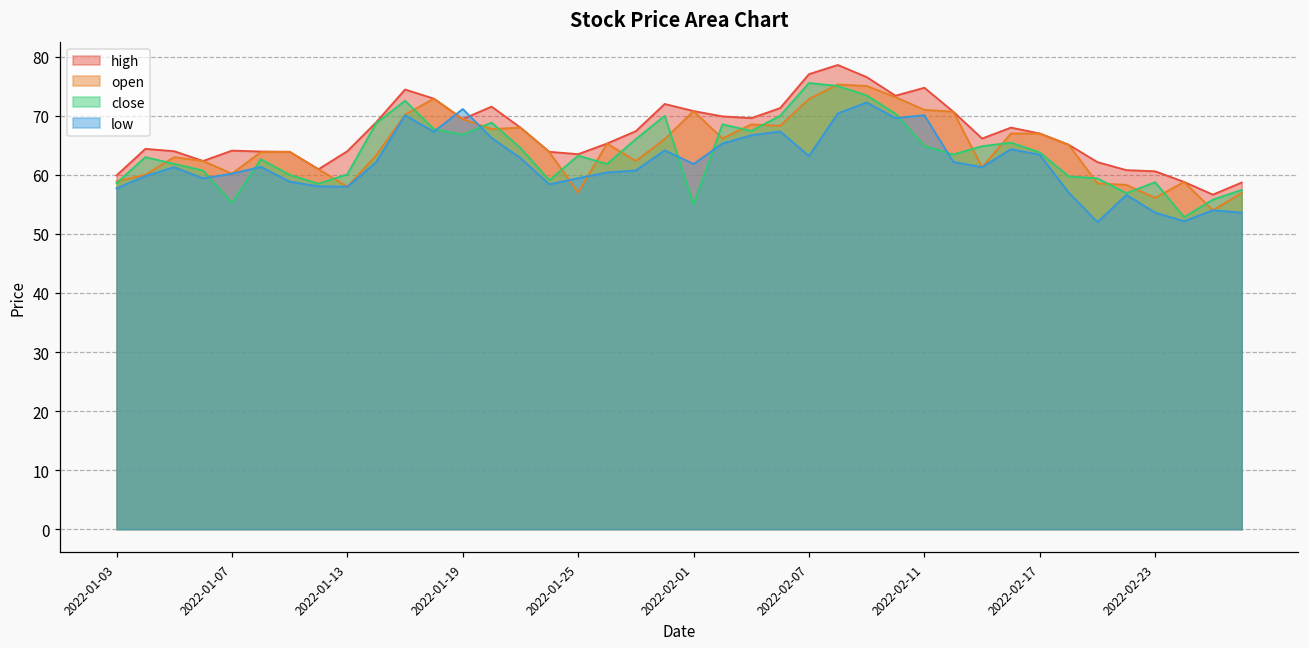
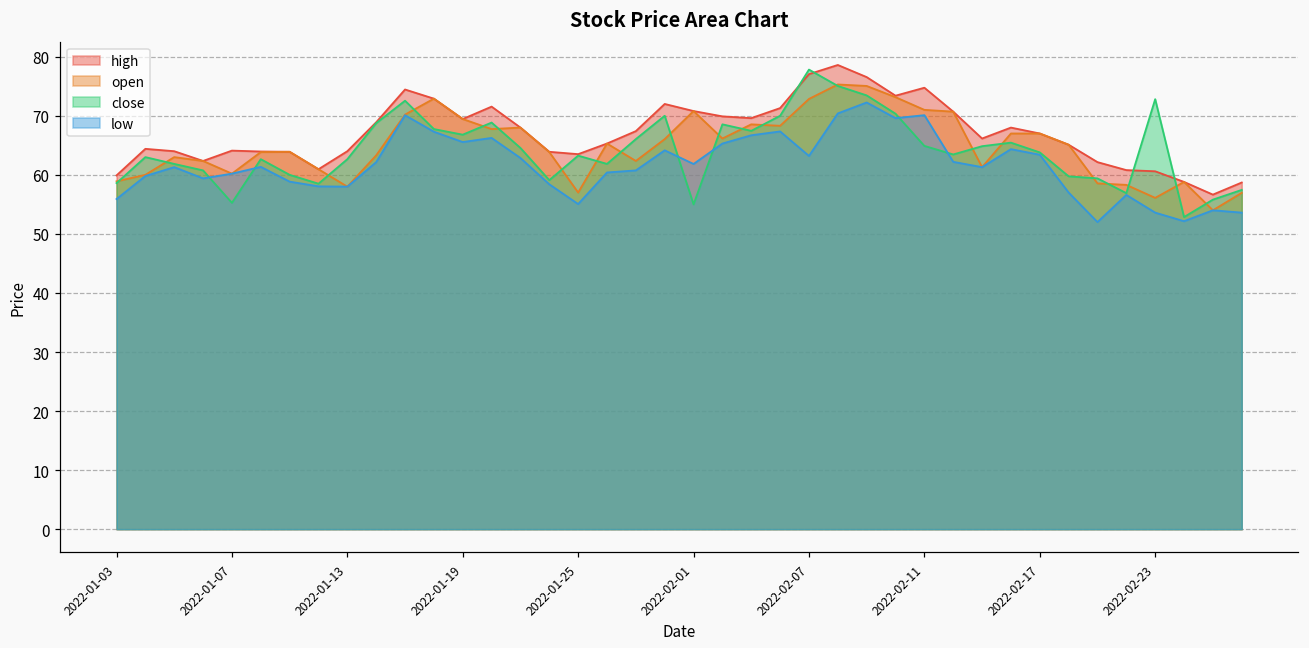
low, 2022-01-03: 58 -> 56
close, 2022-01-13: 60 -> 63
low, 2022-01-19: 71 -> 66
low, 2022-01-25: 59 -> 55
close, 2022-02-07: 76 -> 78
close, 2022-02-23: 59 -> 73
